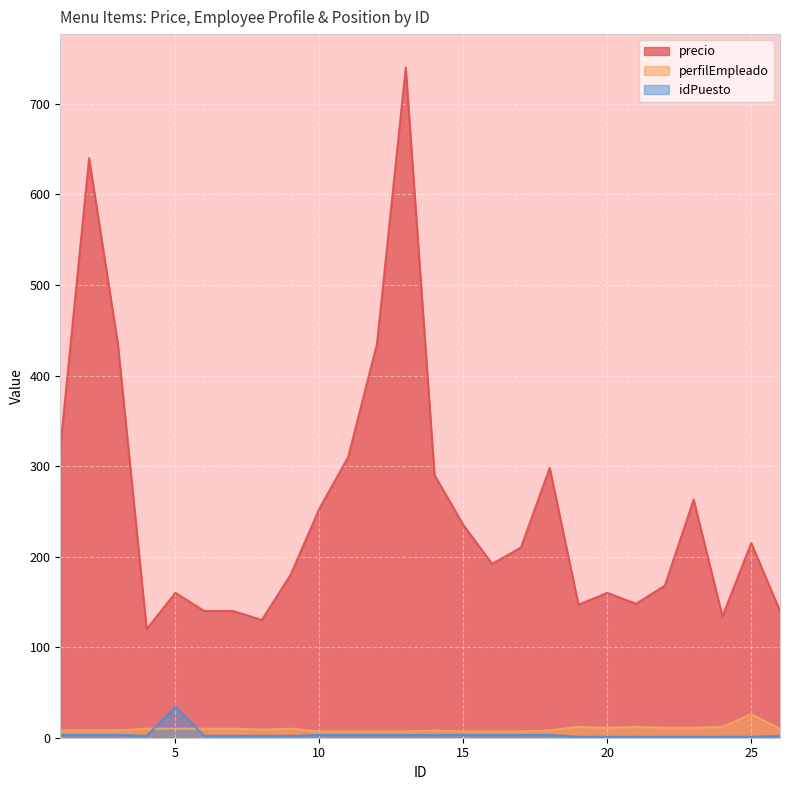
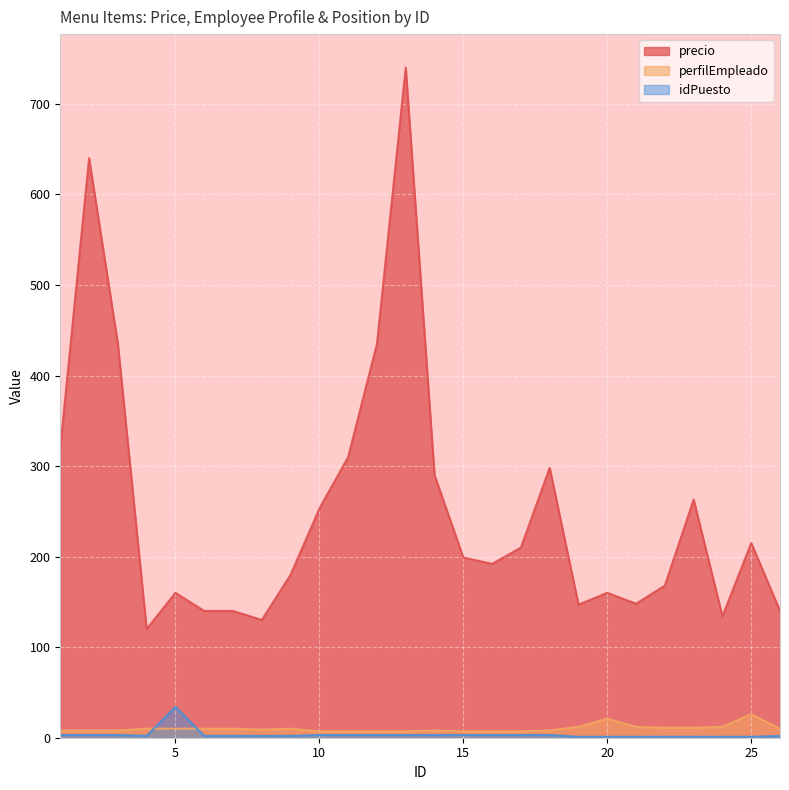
precio, 15: 240 -> 200
perfilEmpleado, 20: 10 -> 20
